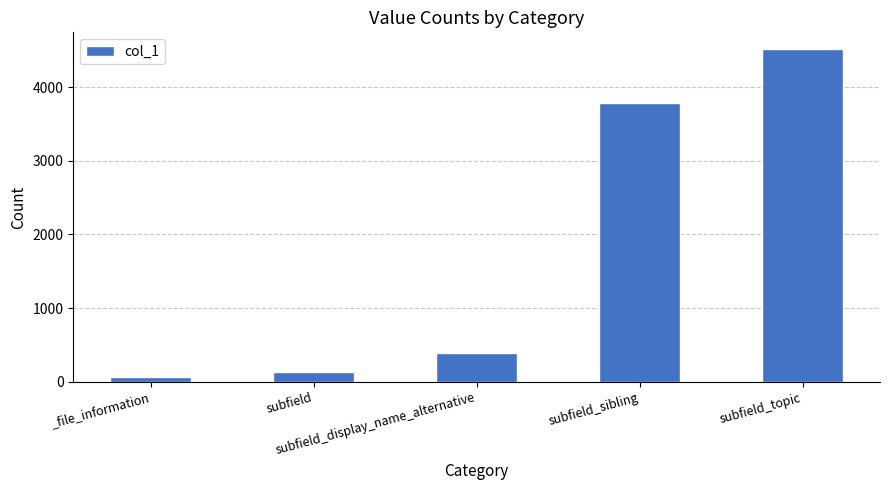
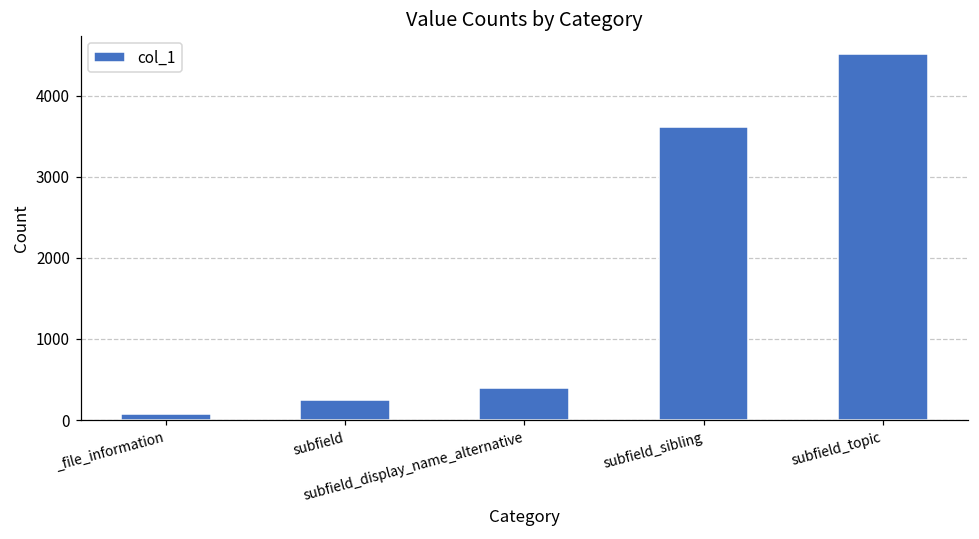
subfield: 100 -> 300
subfield_sibling: 3800 -> 3600
